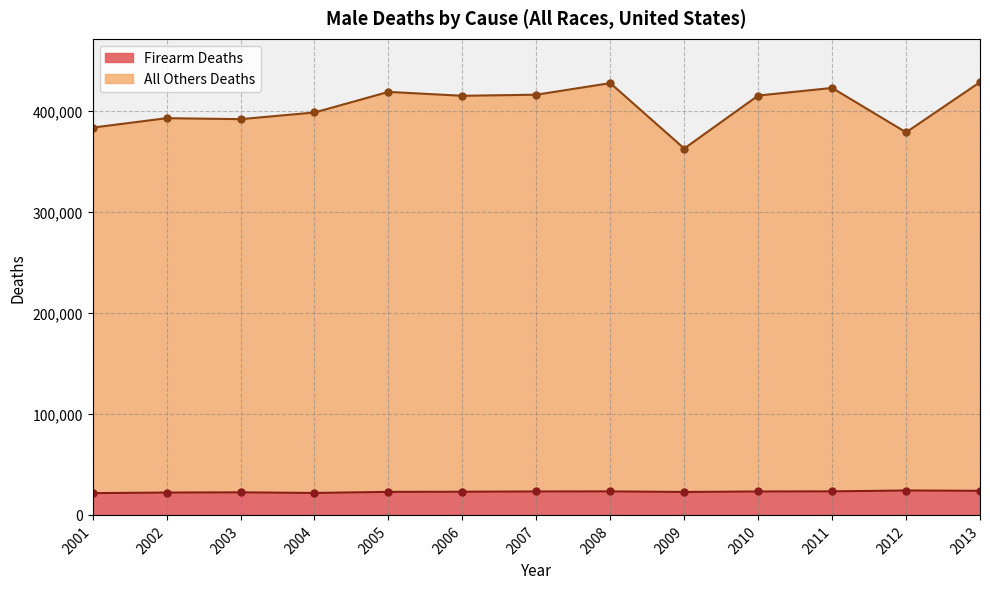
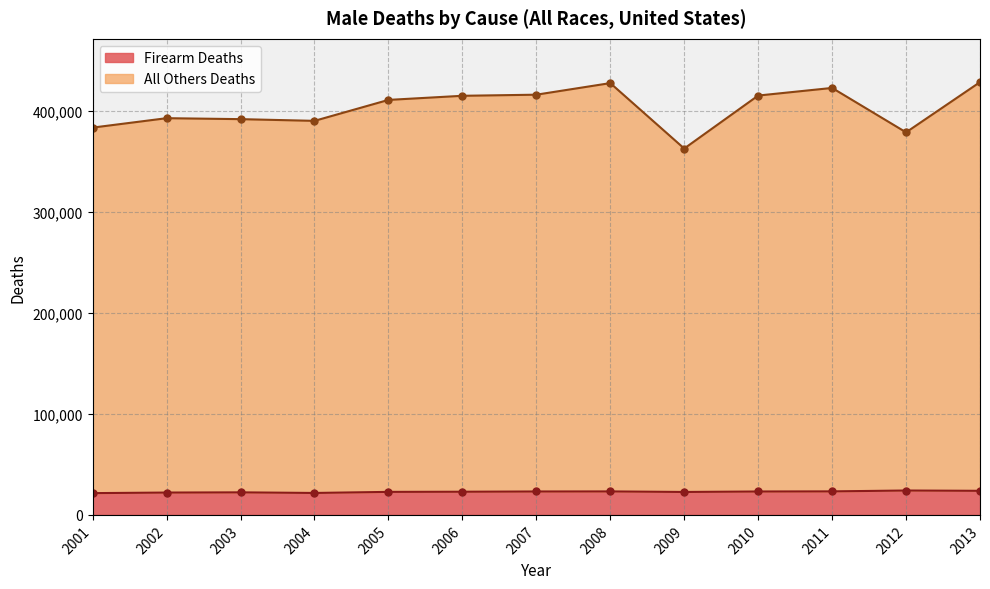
All Others Deaths, 2004: 376,000 -> 368,000
All Others Deaths, 2005: 396,000 -> 388,000
